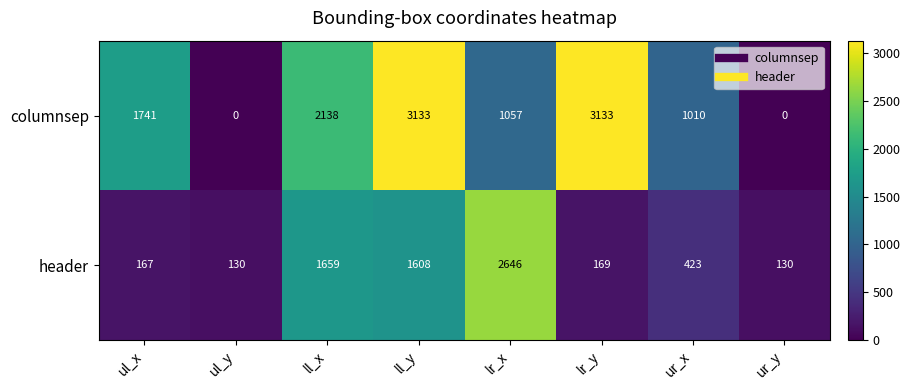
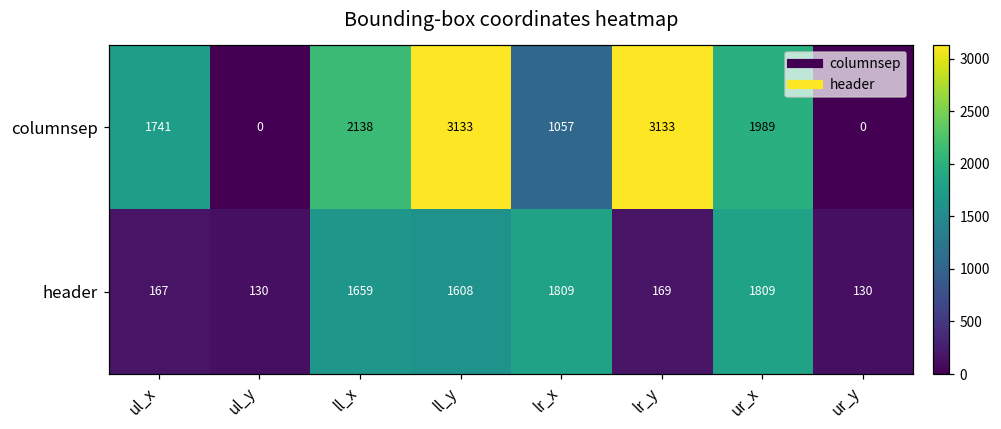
columnsep, ur_x: 1010 -> 1989
header, lr_x: 2646 -> 1809
header, ur_x: 423 -> 1809
